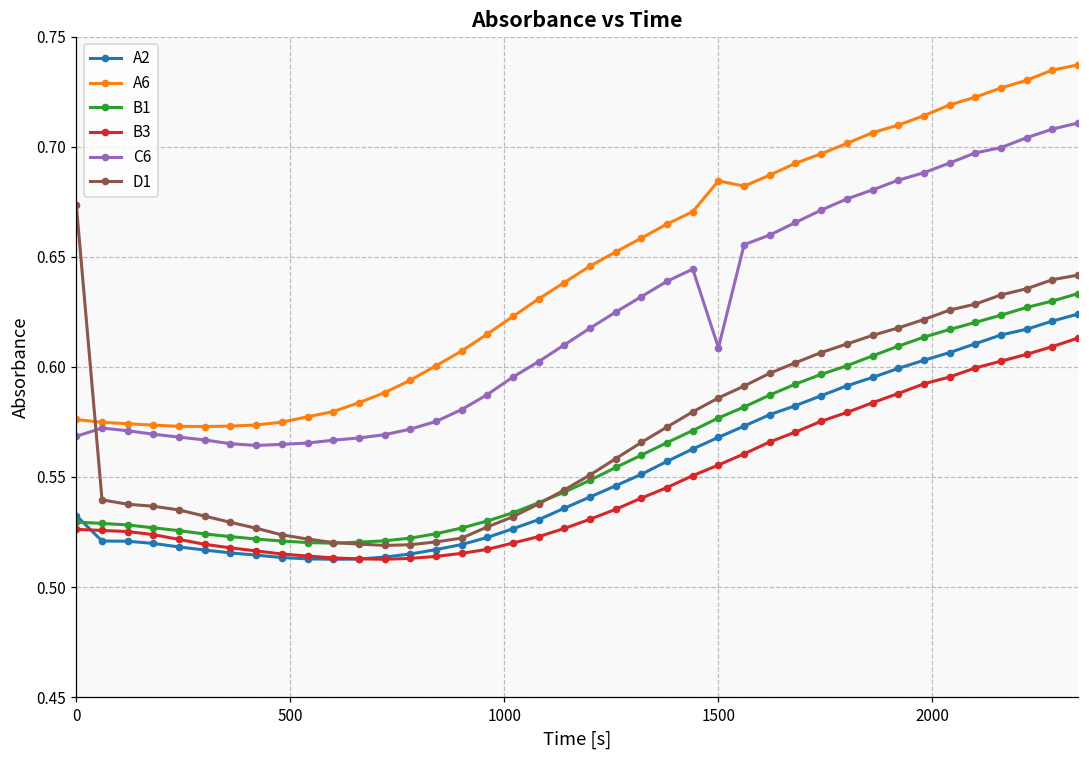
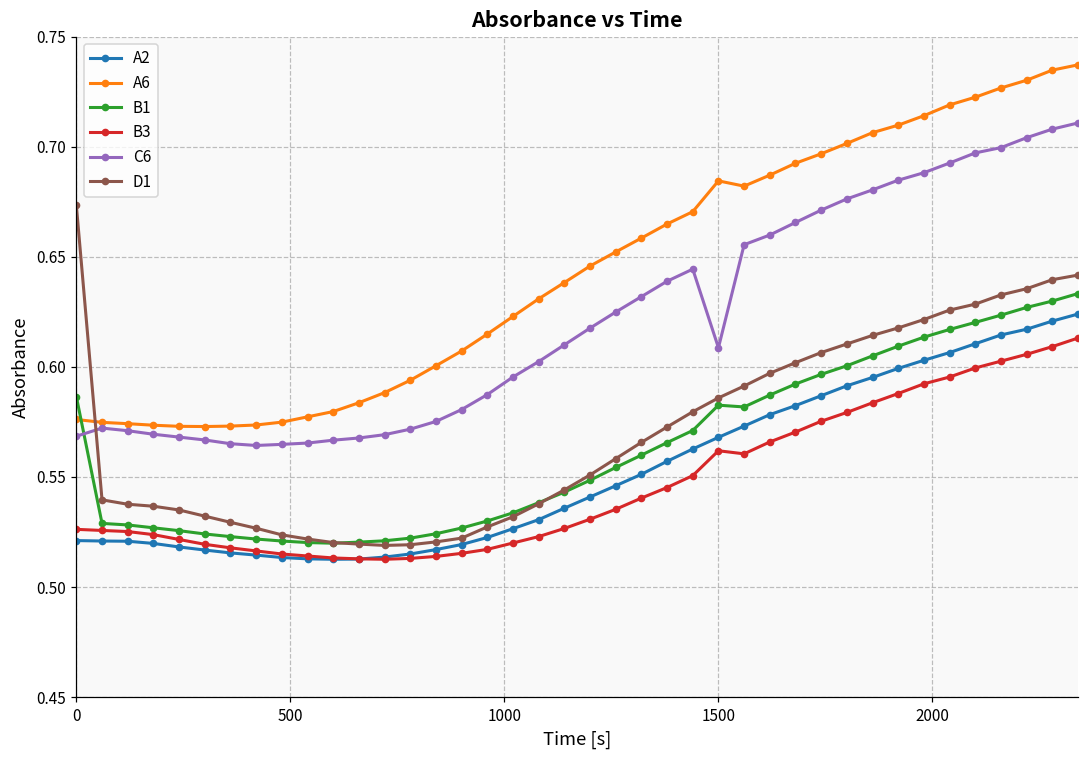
A2, 0: 0.532 -> 0.521
B1, 0: 0.530 -> 0.587
B1, 1500: 0.577 -> 0.583
B3, 1500: 0.555 -> 0.562
